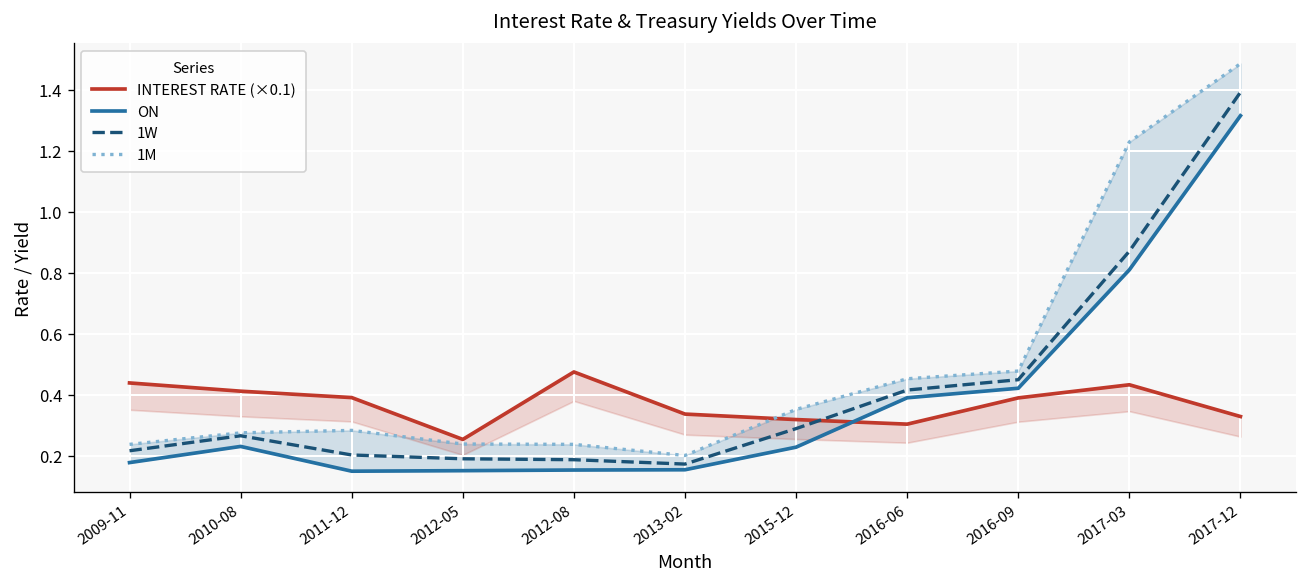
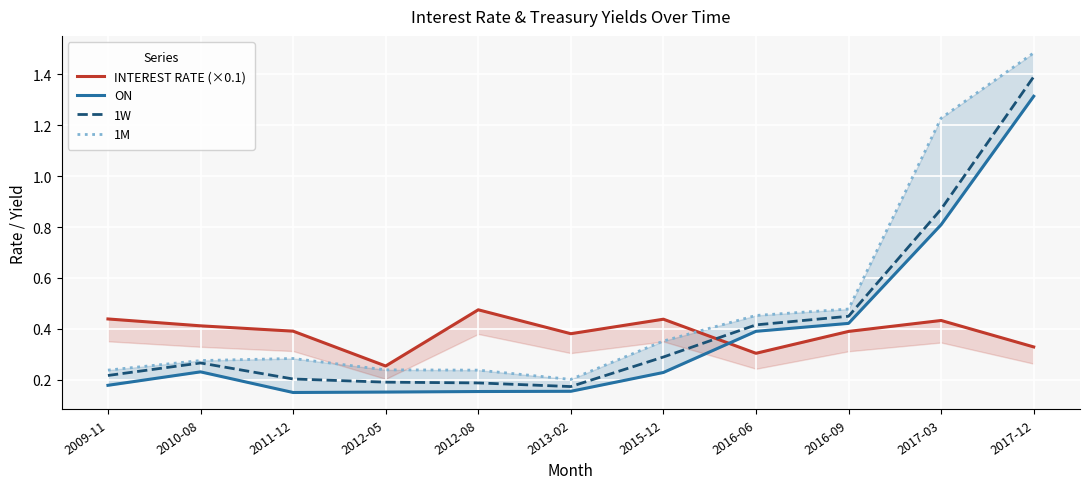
INTEREST RATE (×0.1), 2013-02: 0.34 -> 0.38
INTEREST RATE (×0.1), 2015-12: 0.32 -> 0.44
